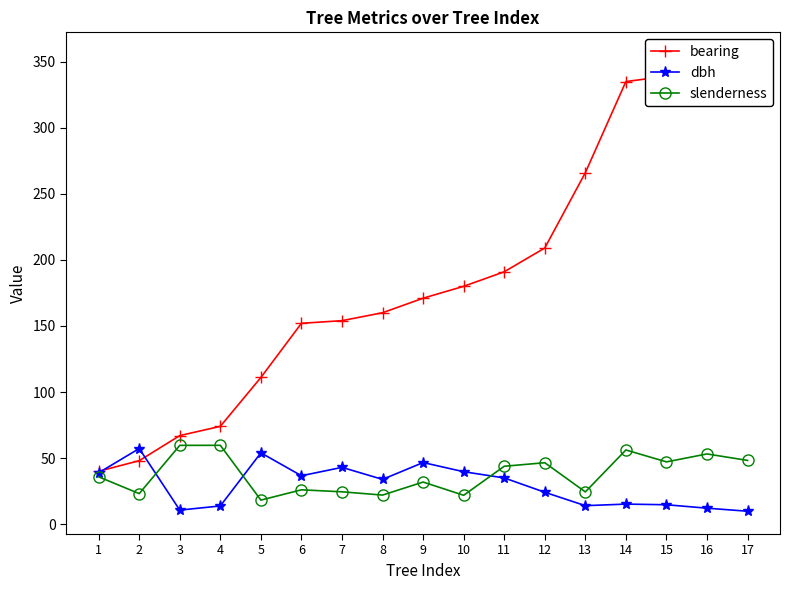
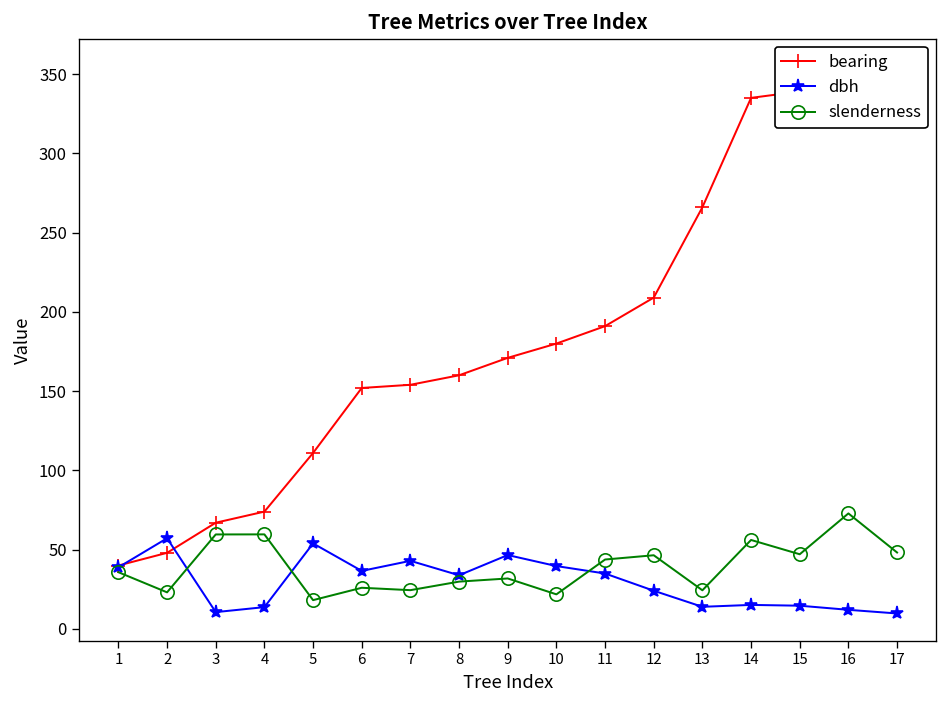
slenderness, 8: 22 -> 30
slenderness, 16: 53 -> 73
